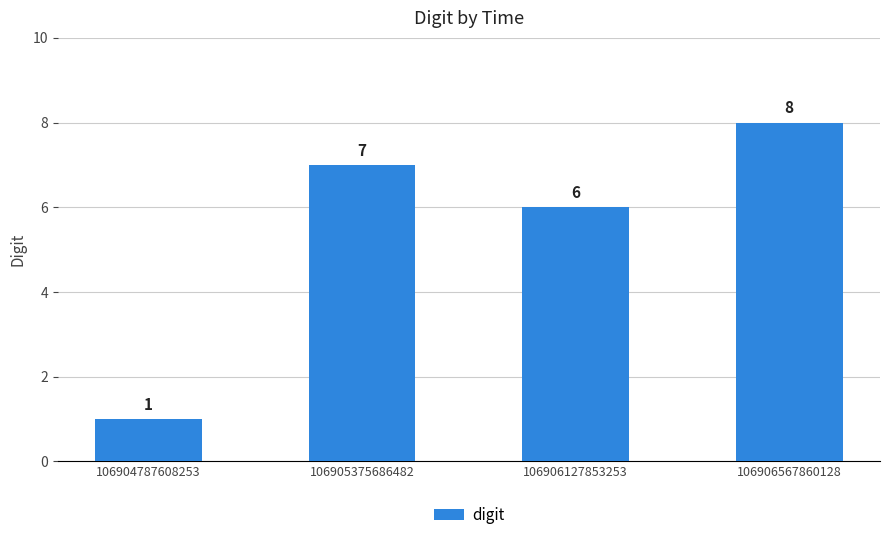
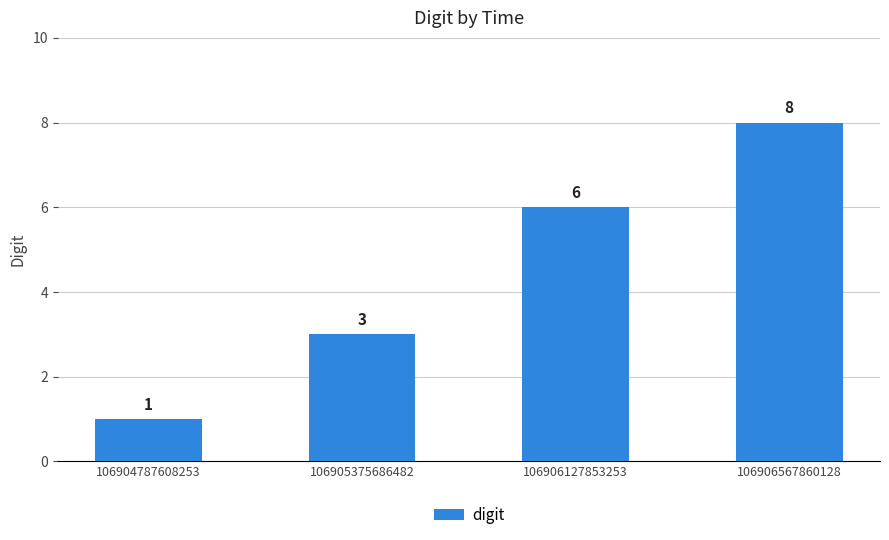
106905375686482: 7 -> 3
